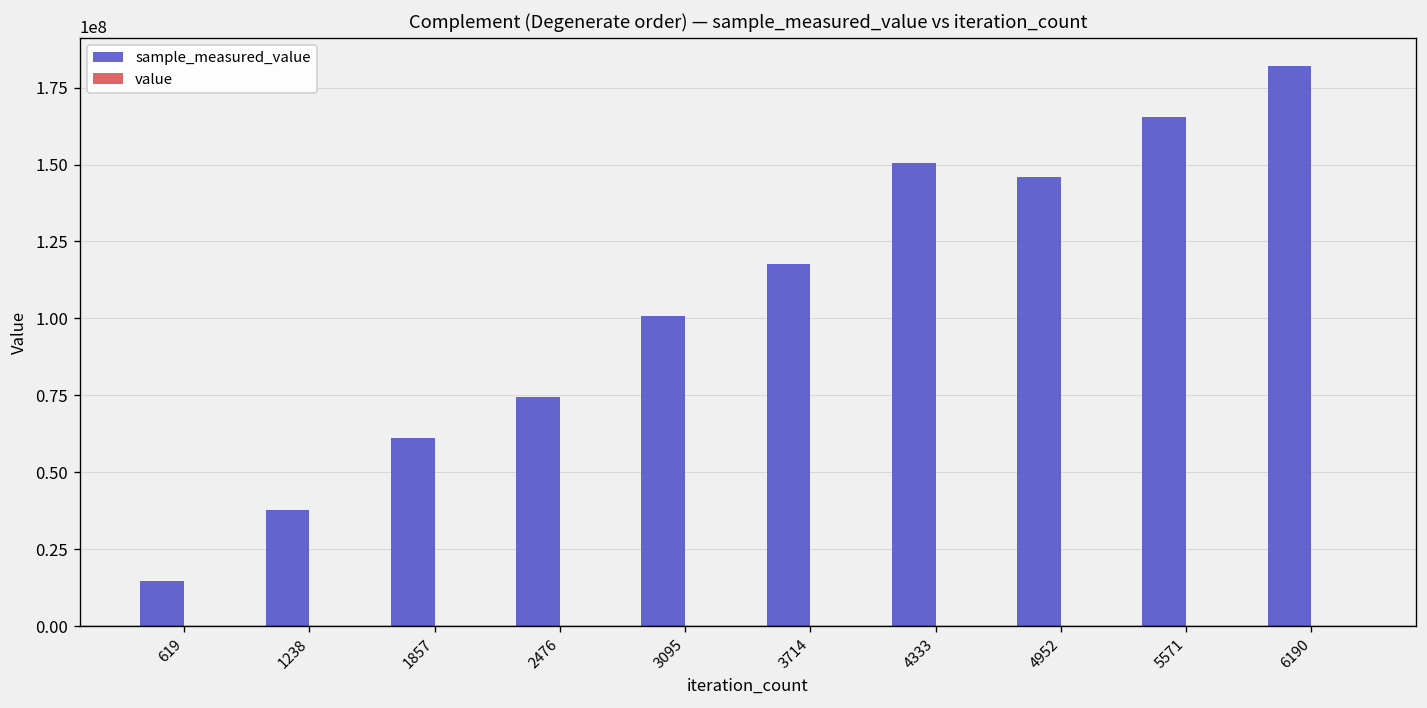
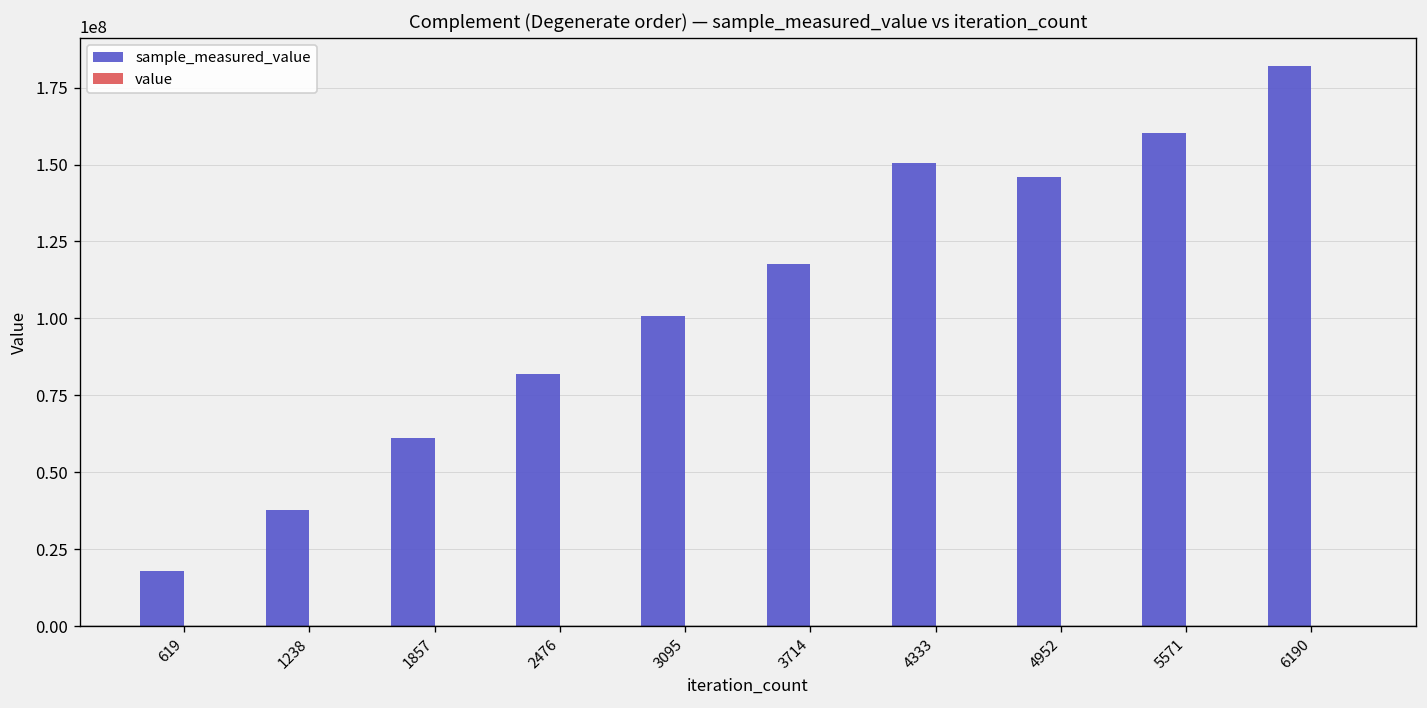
sample_measured_value, 619: 15000000 -> 18000000
sample_measured_value, 2476: 74000000 -> 82000000
sample_measured_value, 5571: 165000000 -> 160000000
